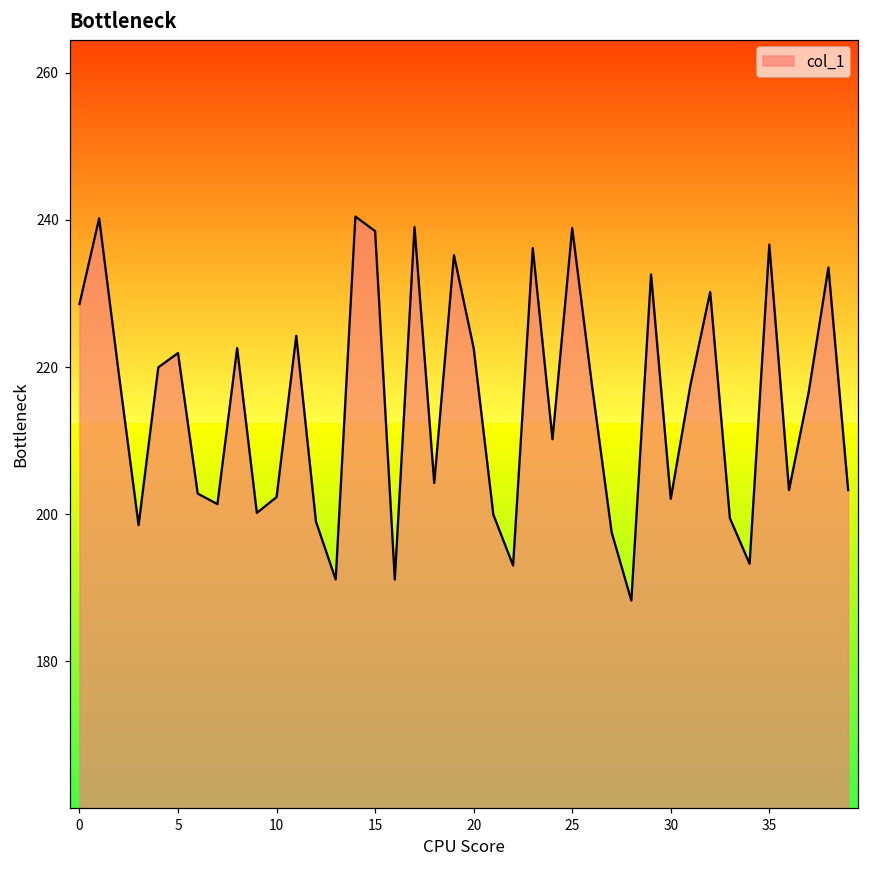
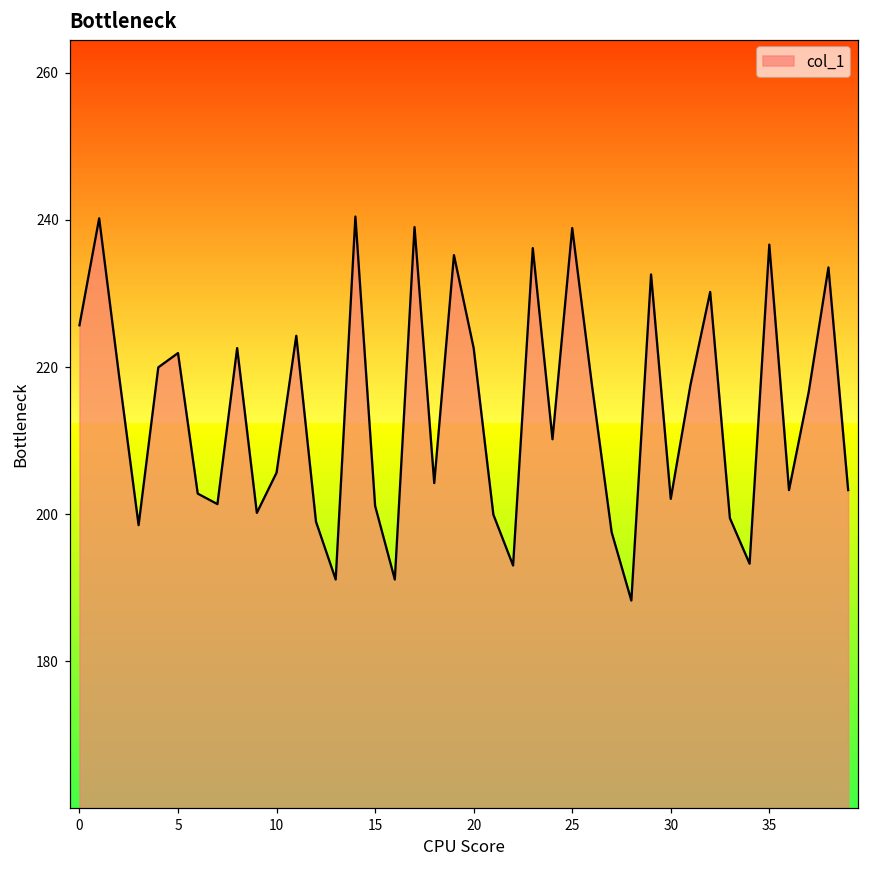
0: 229 -> 226
10: 202 -> 206
15: 238 -> 201
